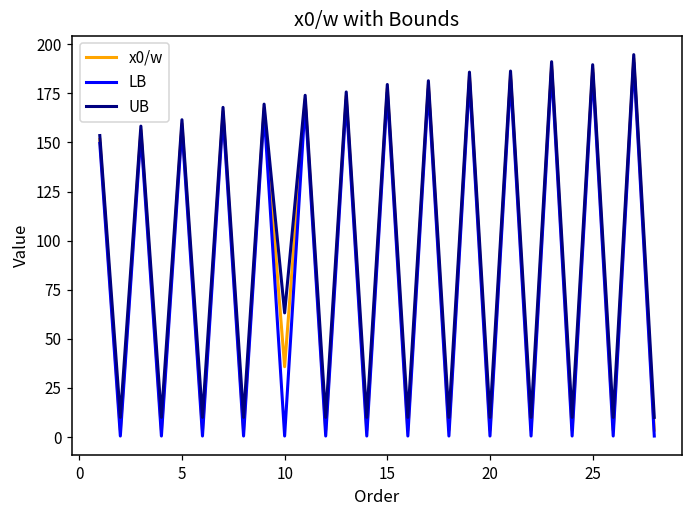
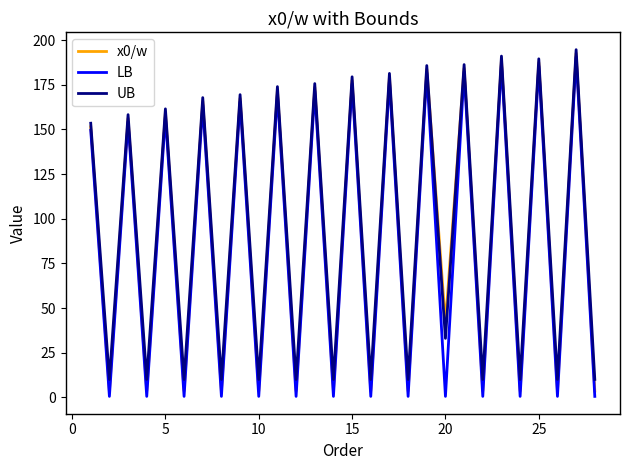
x0/w, 10: 36 -> 4
UB, 10: 63 -> 10
x0/w, 20: 4 -> 41
UB, 20: 10 -> 33
